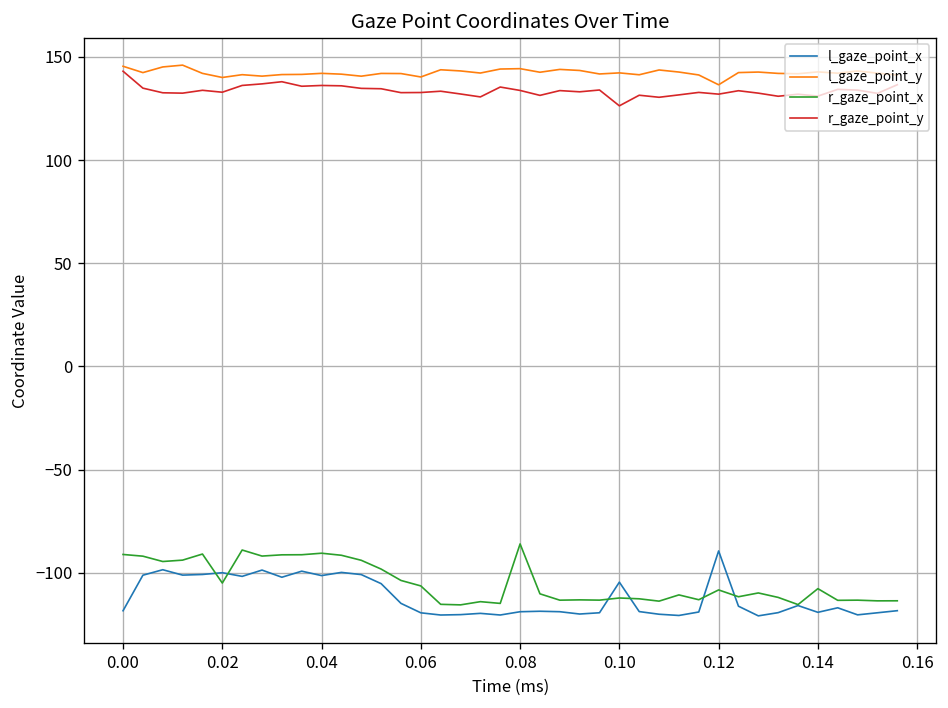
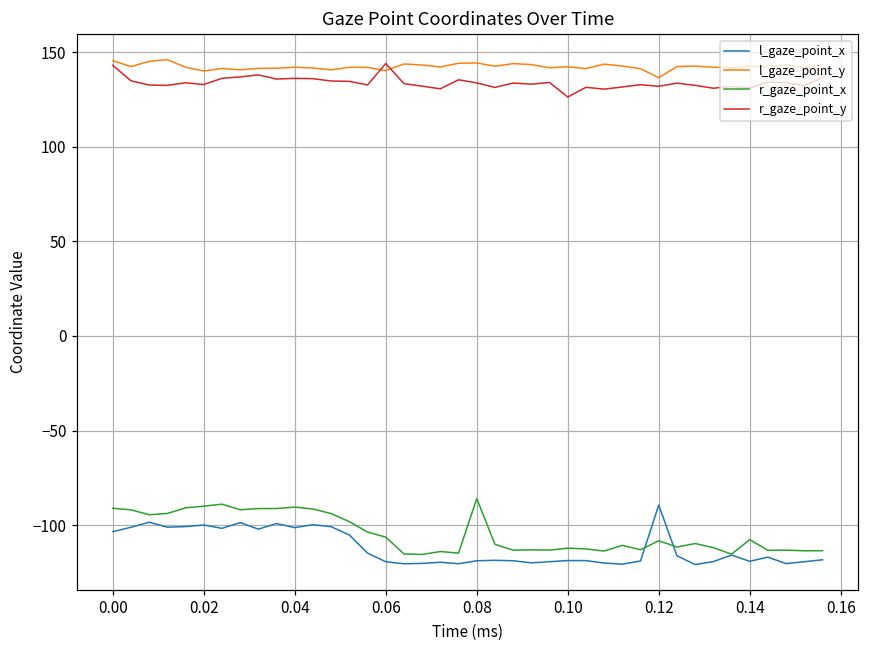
l_gaze_point_x, 0.00: -118 -> -103
r_gaze_point_x, 0.02: -105 -> -90
r_gaze_point_y, 0.06: 133 -> 144
l_gaze_point_x, 0.10: -104 -> -119
